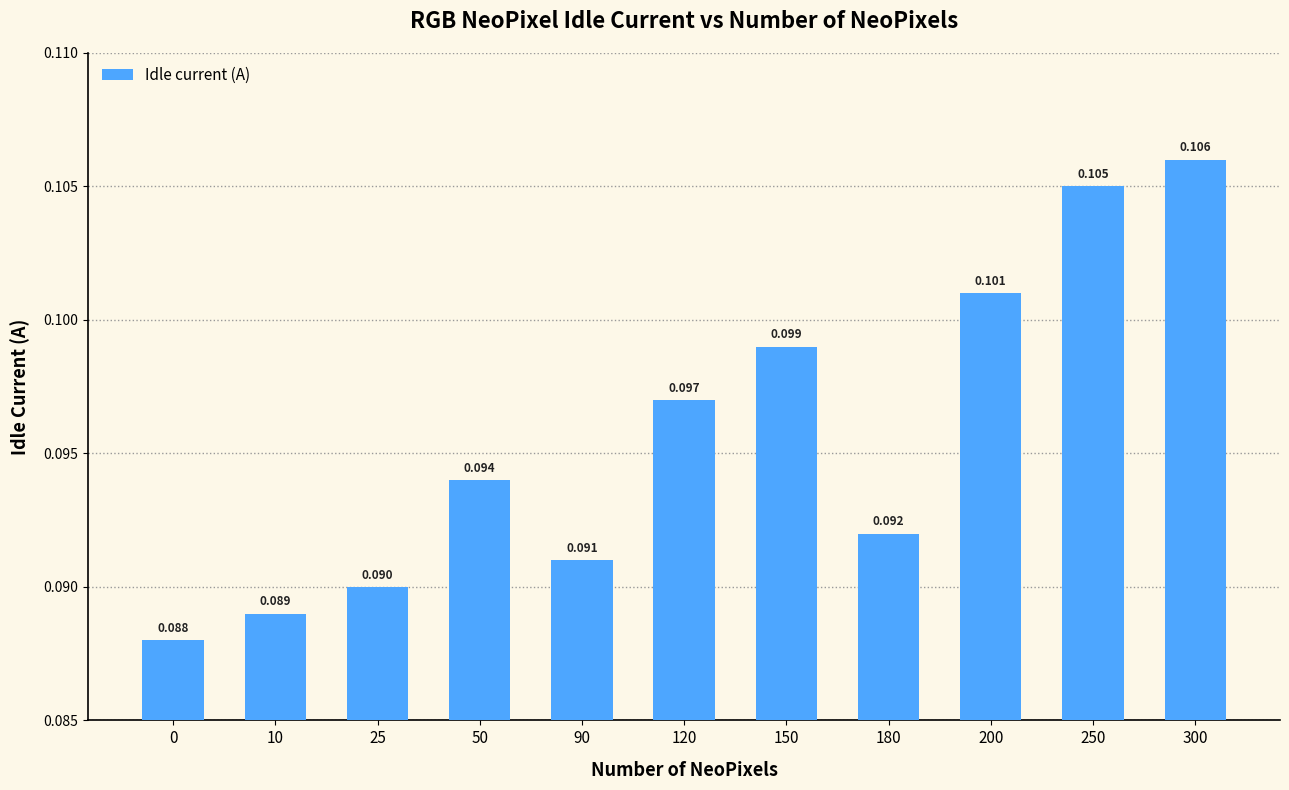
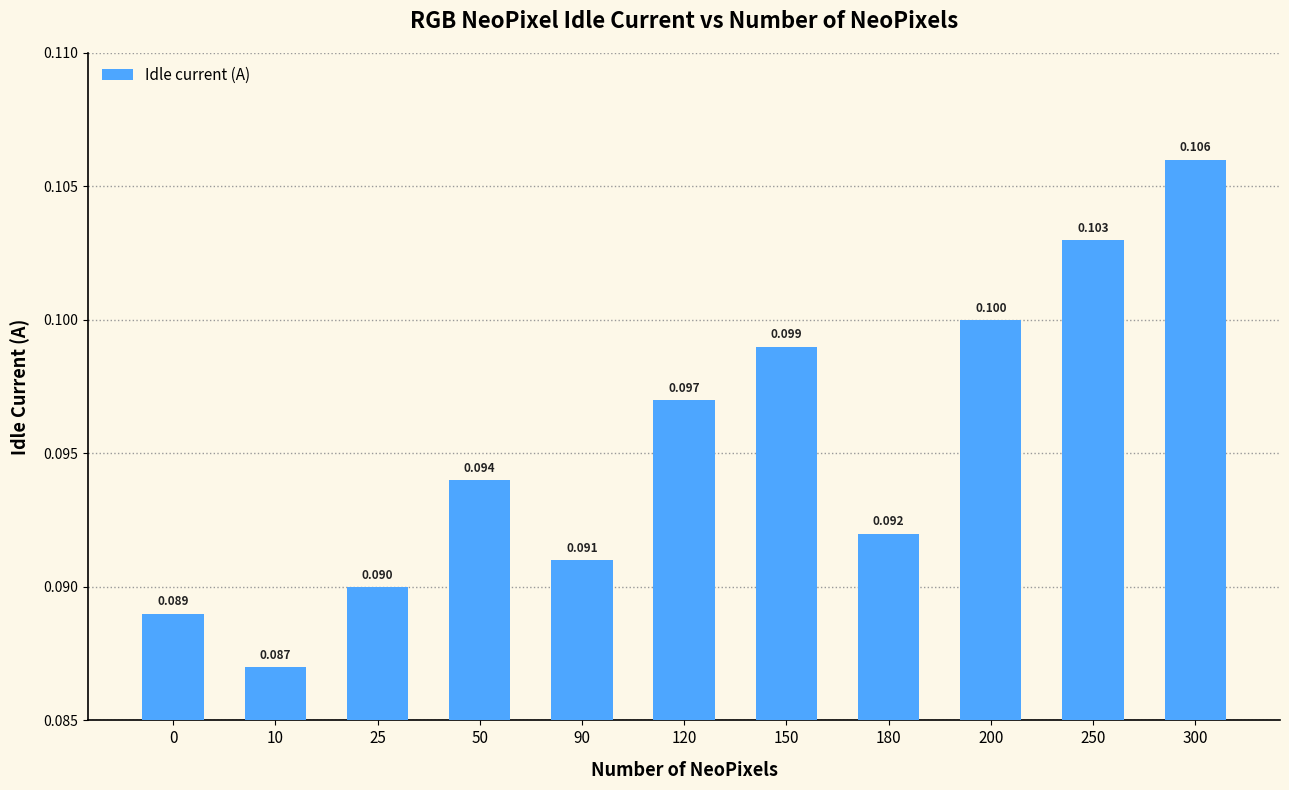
0: 0.088 -> 0.089
10: 0.089 -> 0.087
200: 0.101 -> 0.100
250: 0.105 -> 0.103
